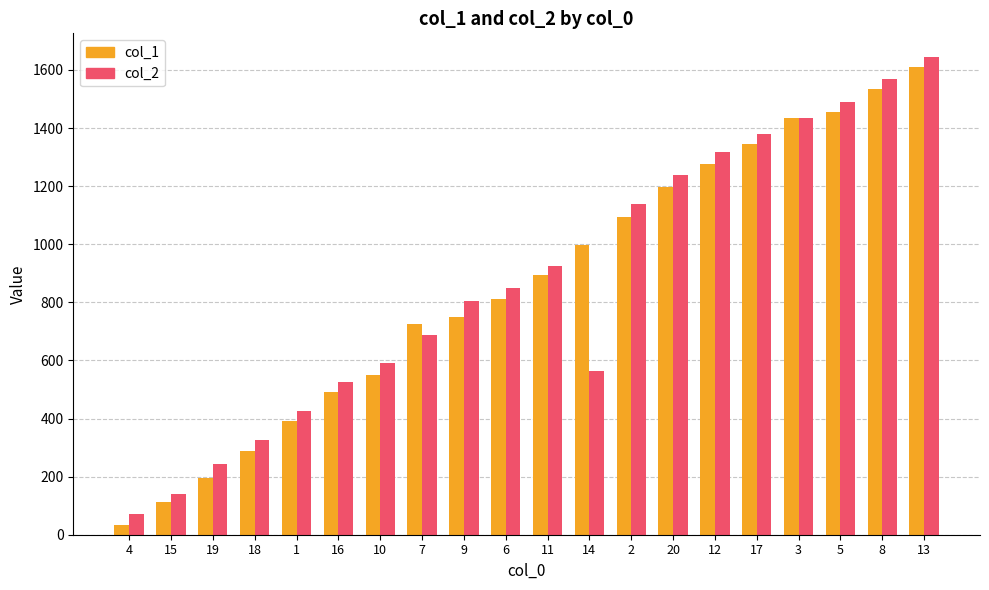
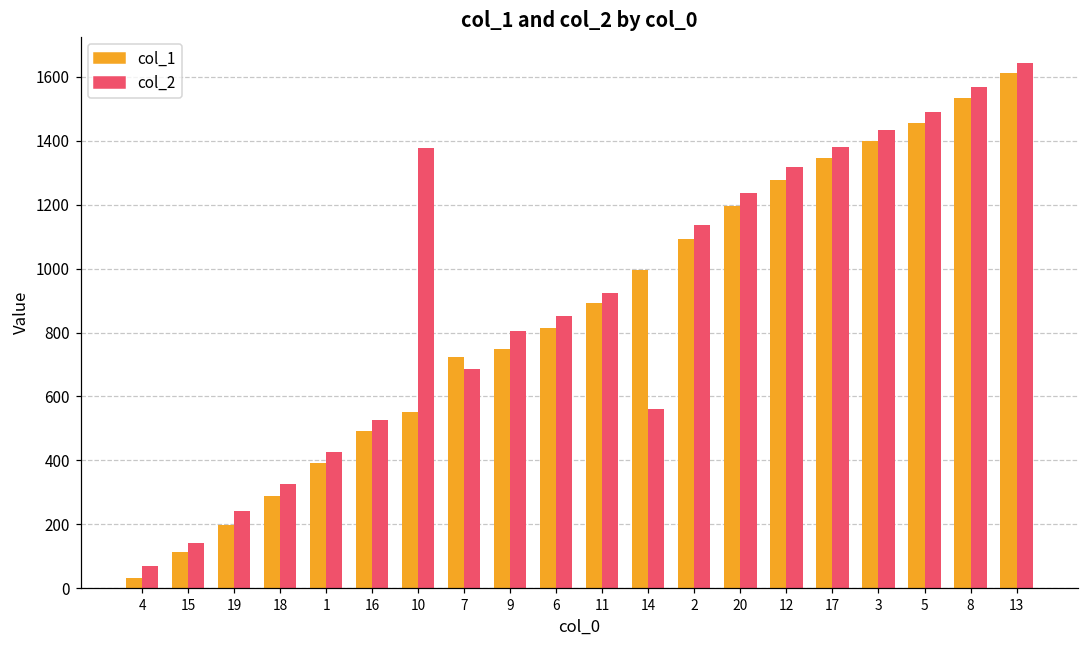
col_2, 10: 590 -> 1380
col_1, 3: 1430 -> 1400
